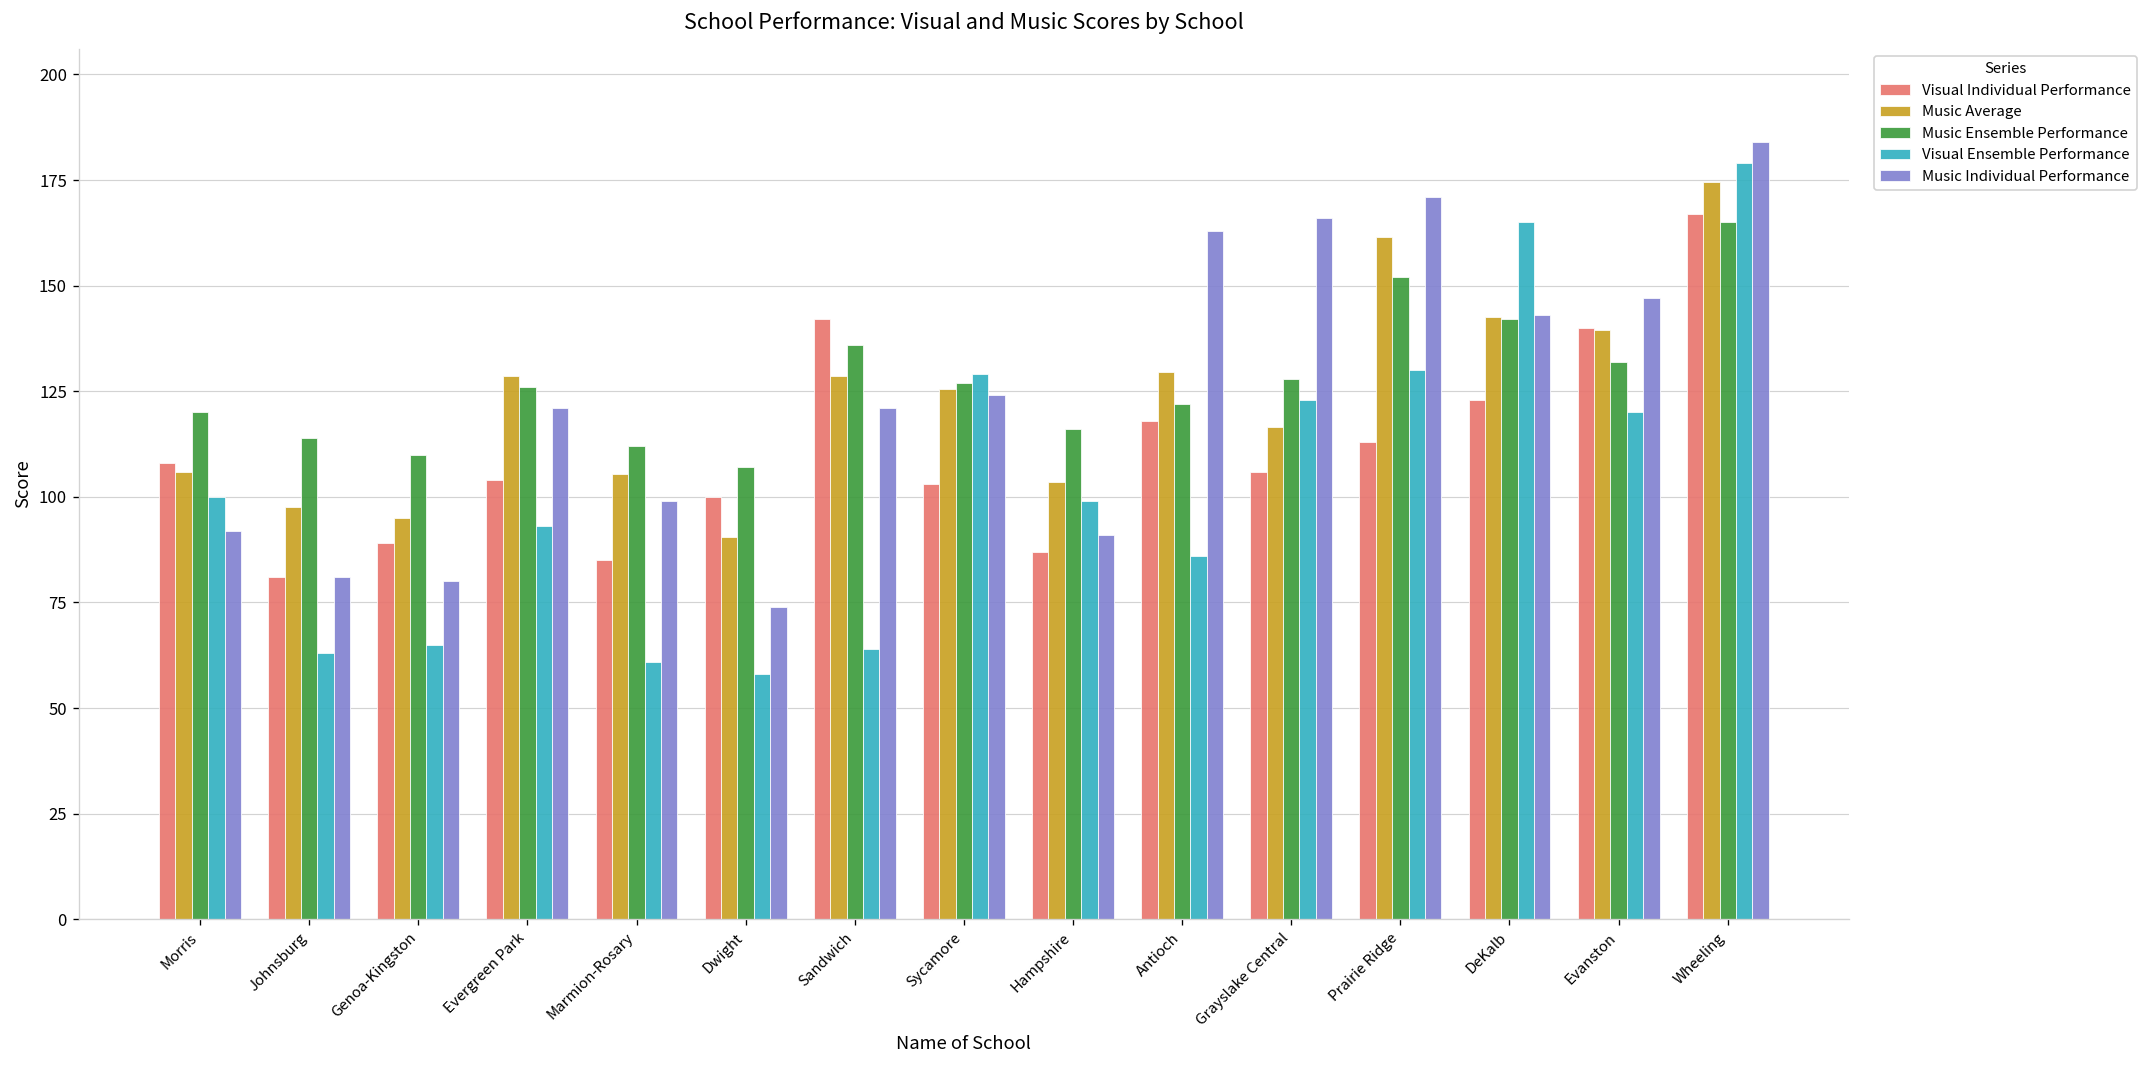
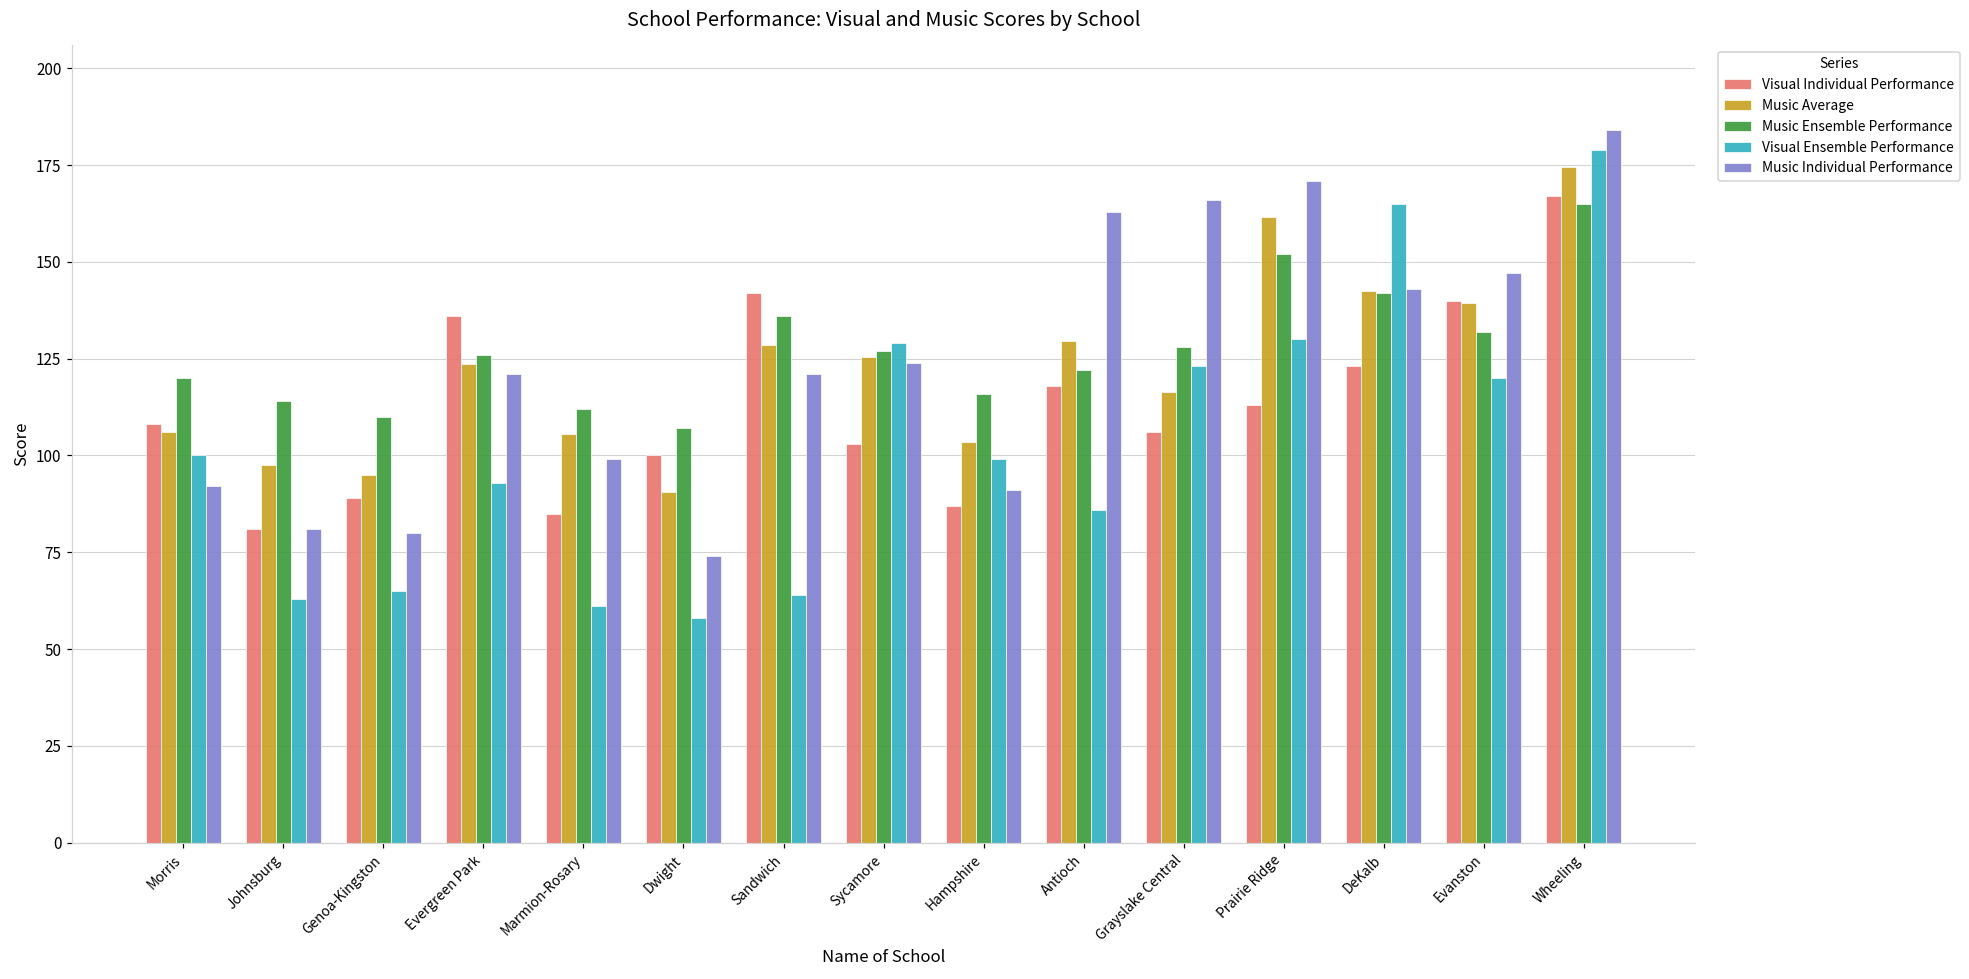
Visual Individual Performance, Evergreen Park: 104 -> 136
Music Average, Evergreen Park: 129 -> 124
